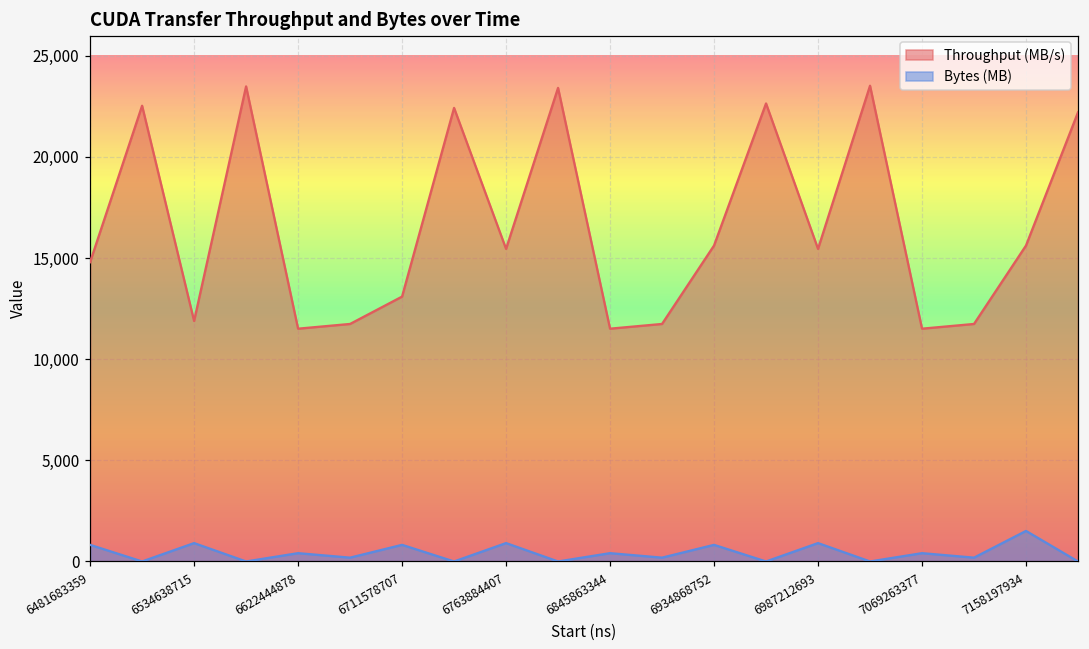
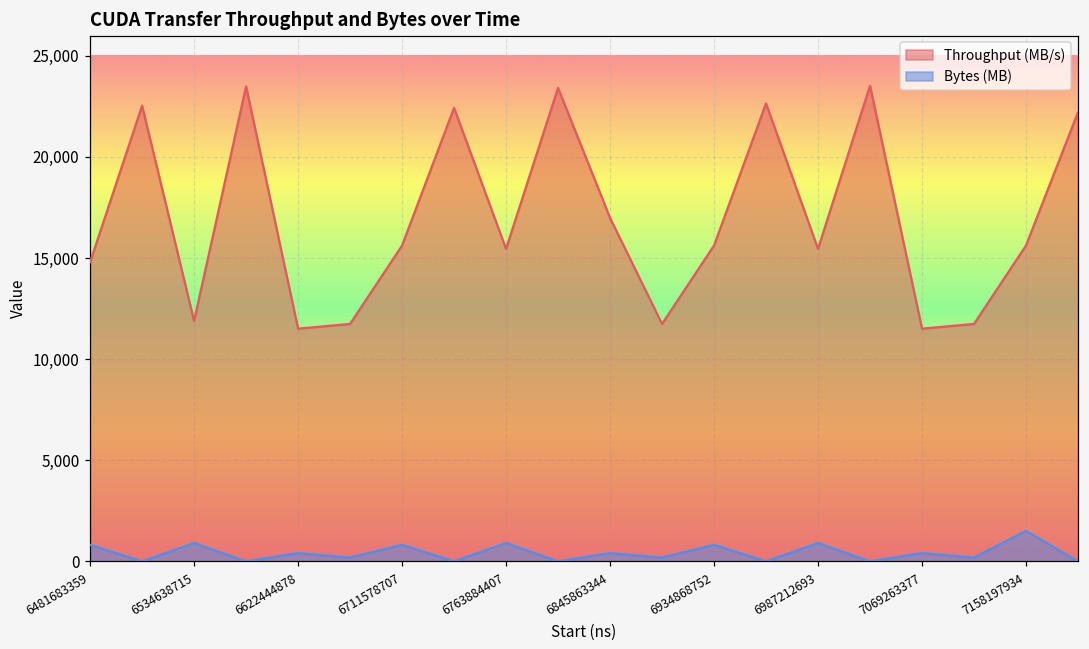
Throughput (MB/s), 6711578707: 13,100 -> 15,600
Throughput (MB/s), 6845863344: 11,500 -> 17,000
